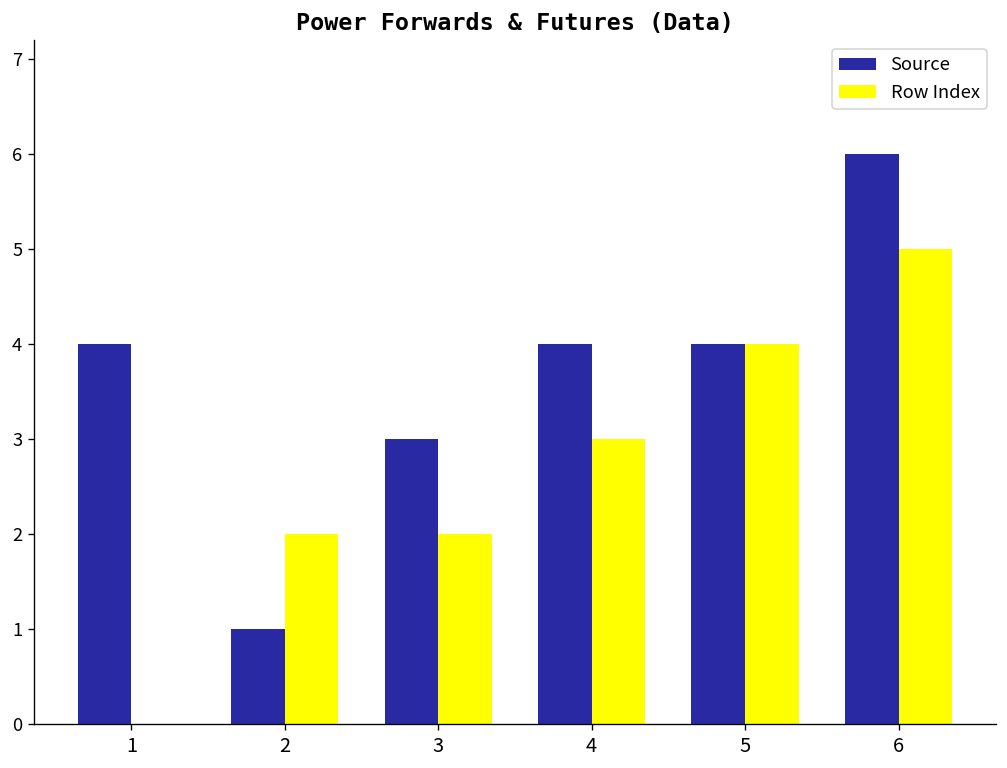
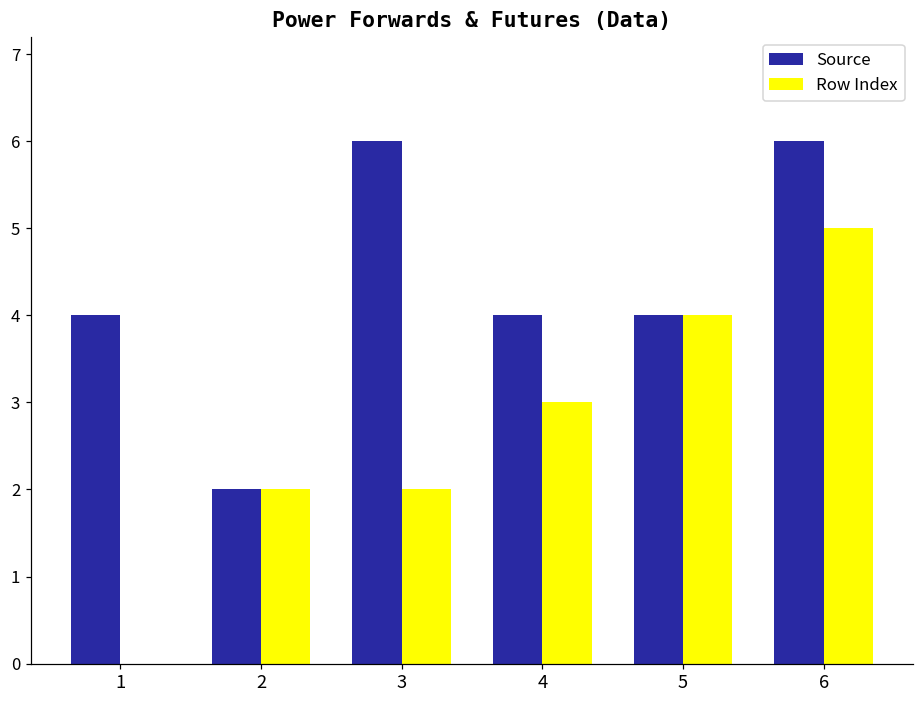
Source, 2: 1 -> 2
Source, 3: 3 -> 6
